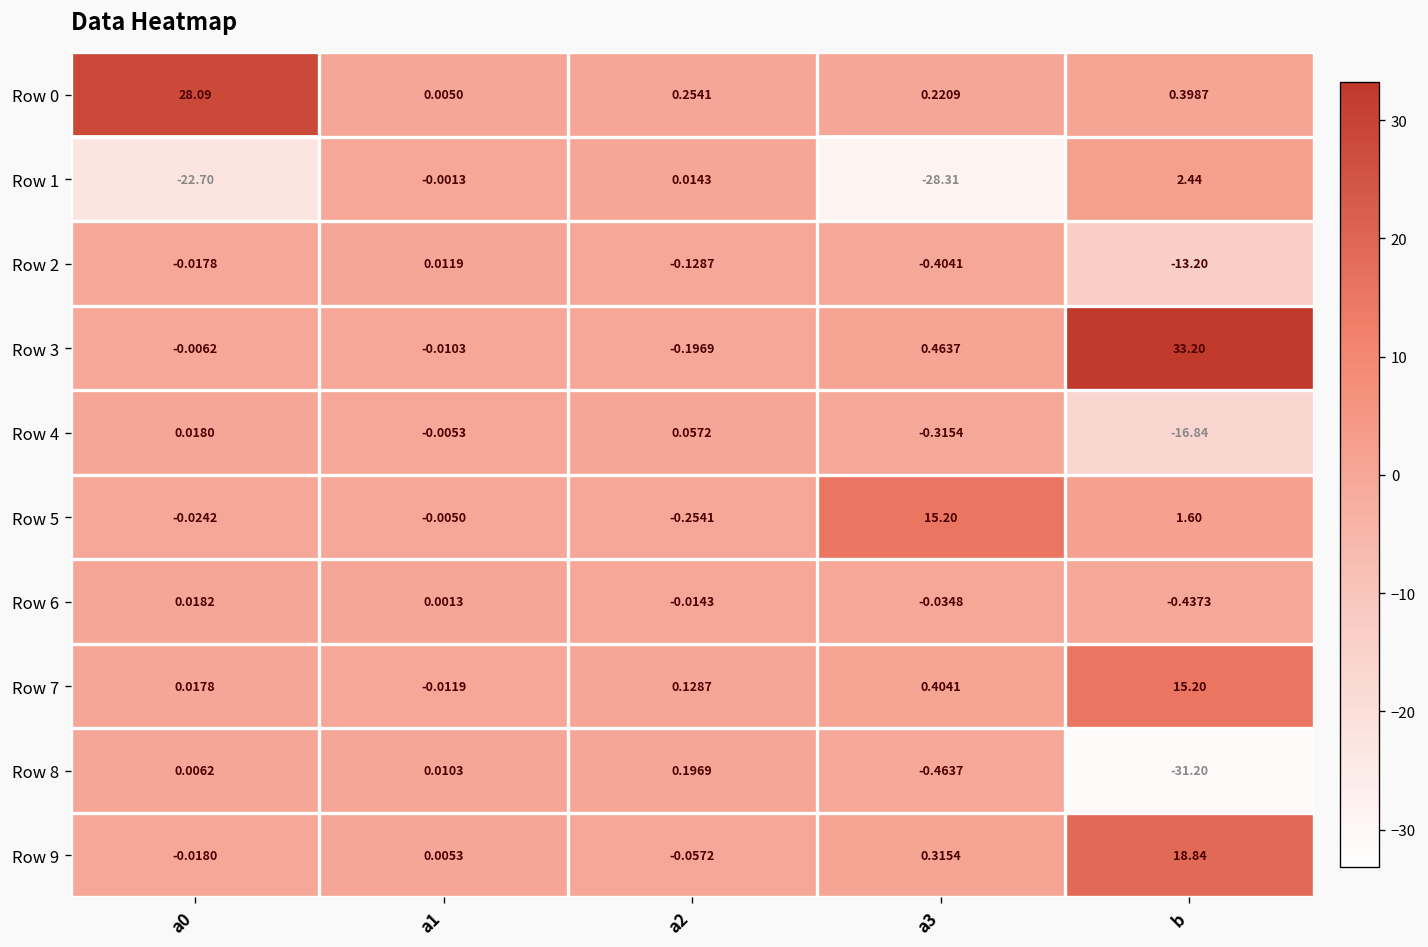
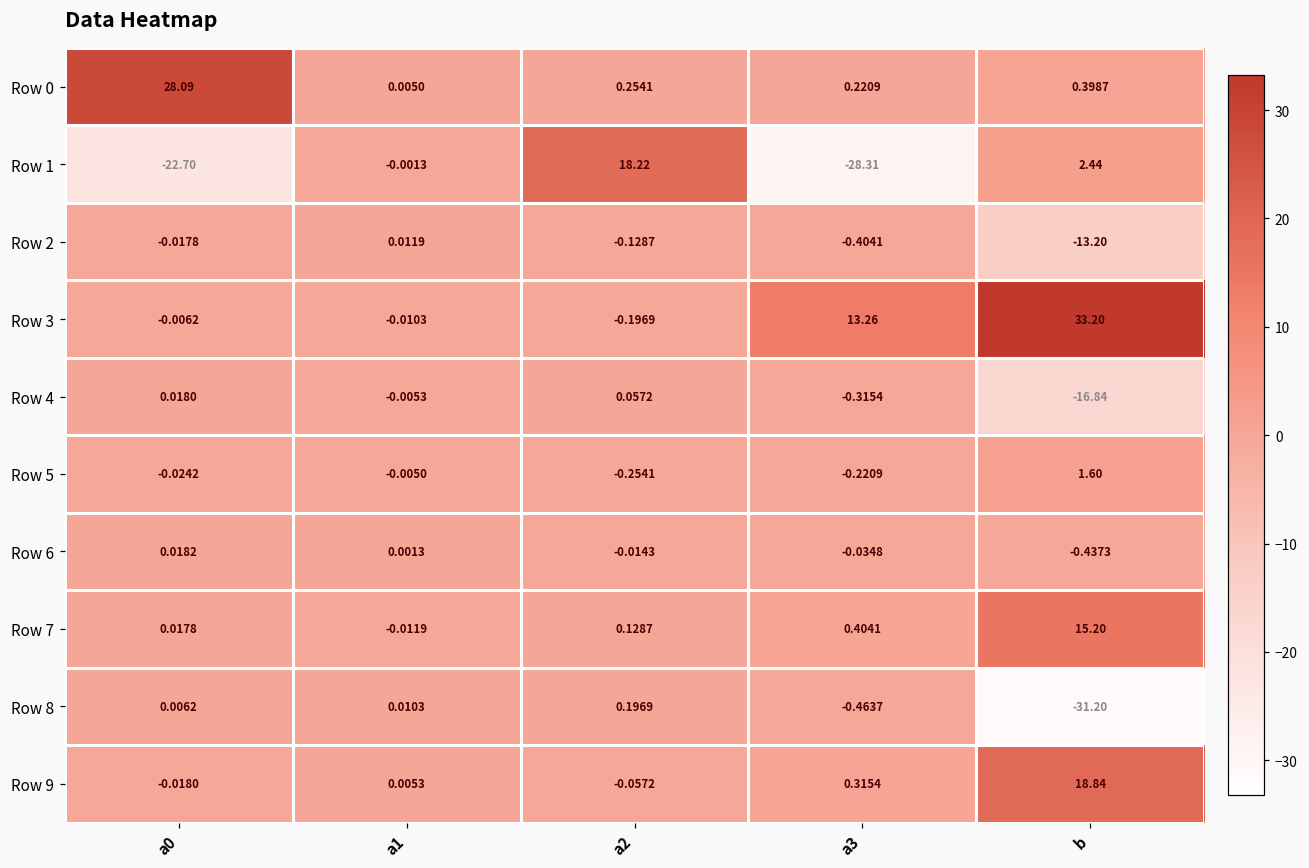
Row 1, a2: 0.0143 -> 18.22
Row 3, a3: 0.4637 -> 13.26
Row 5, a3: 15.20 -> -0.2209
